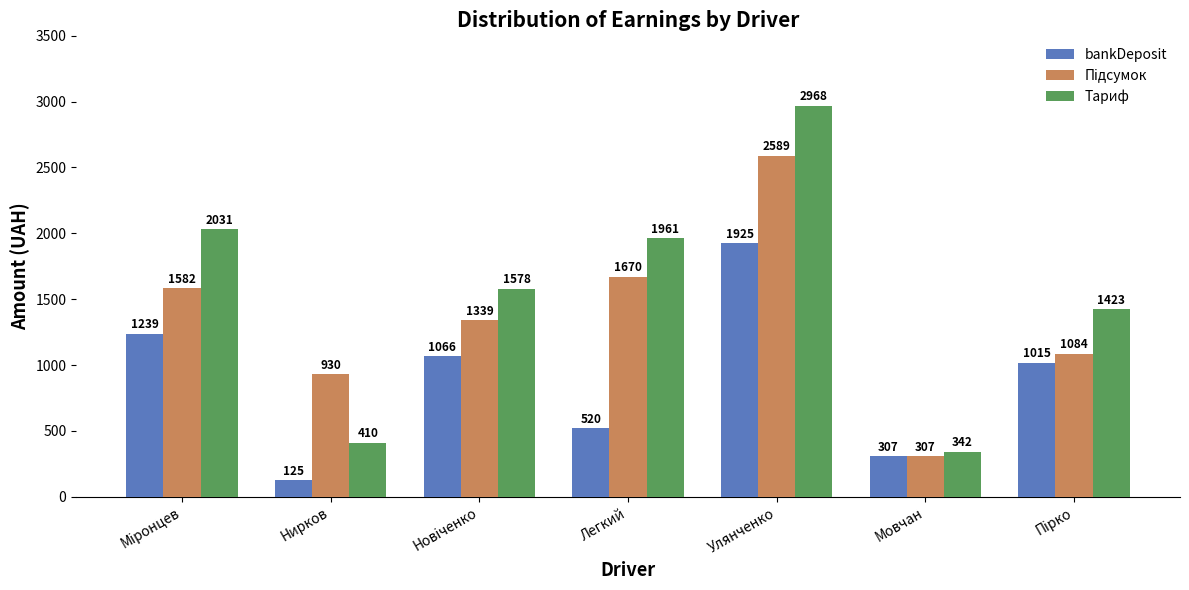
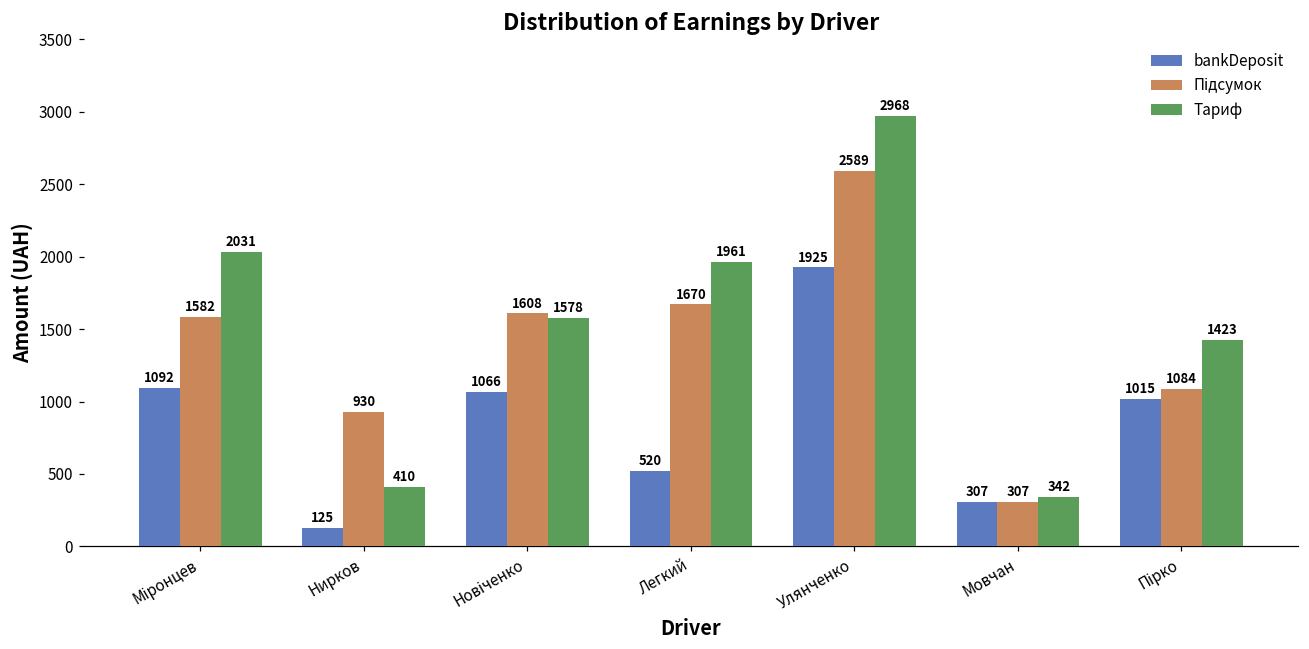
bankDeposit, Міронцев: 1239 -> 1092
Підсумок, Новіченко: 1339 -> 1608
